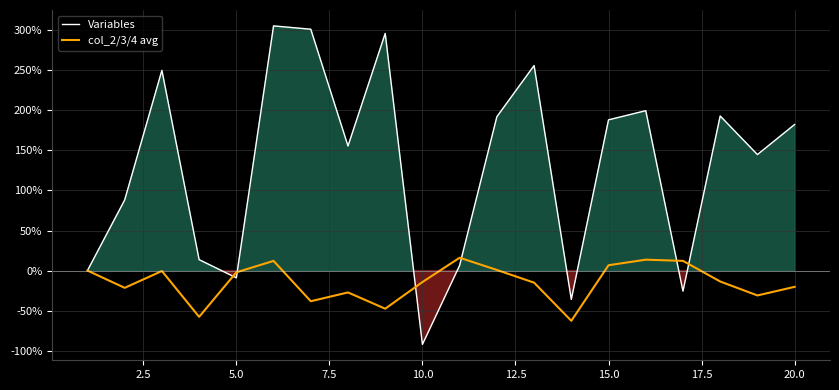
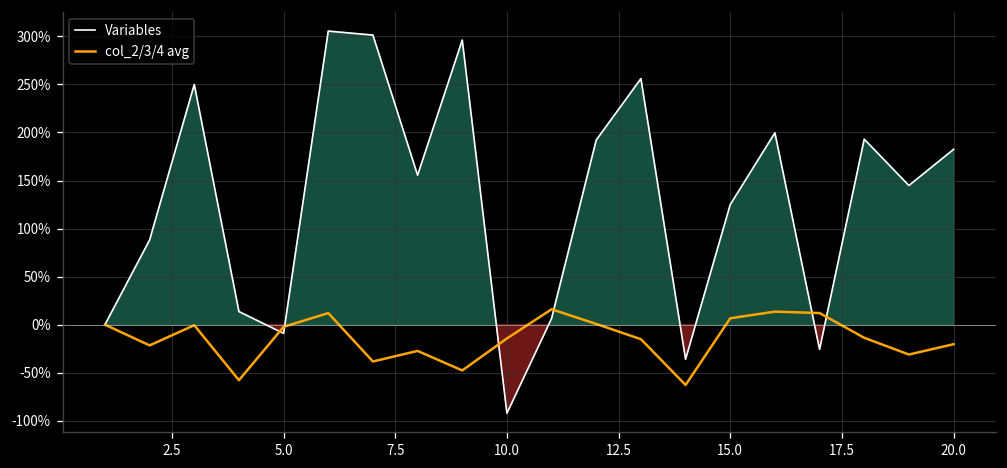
Variables, 15.0: 190% -> 120%
